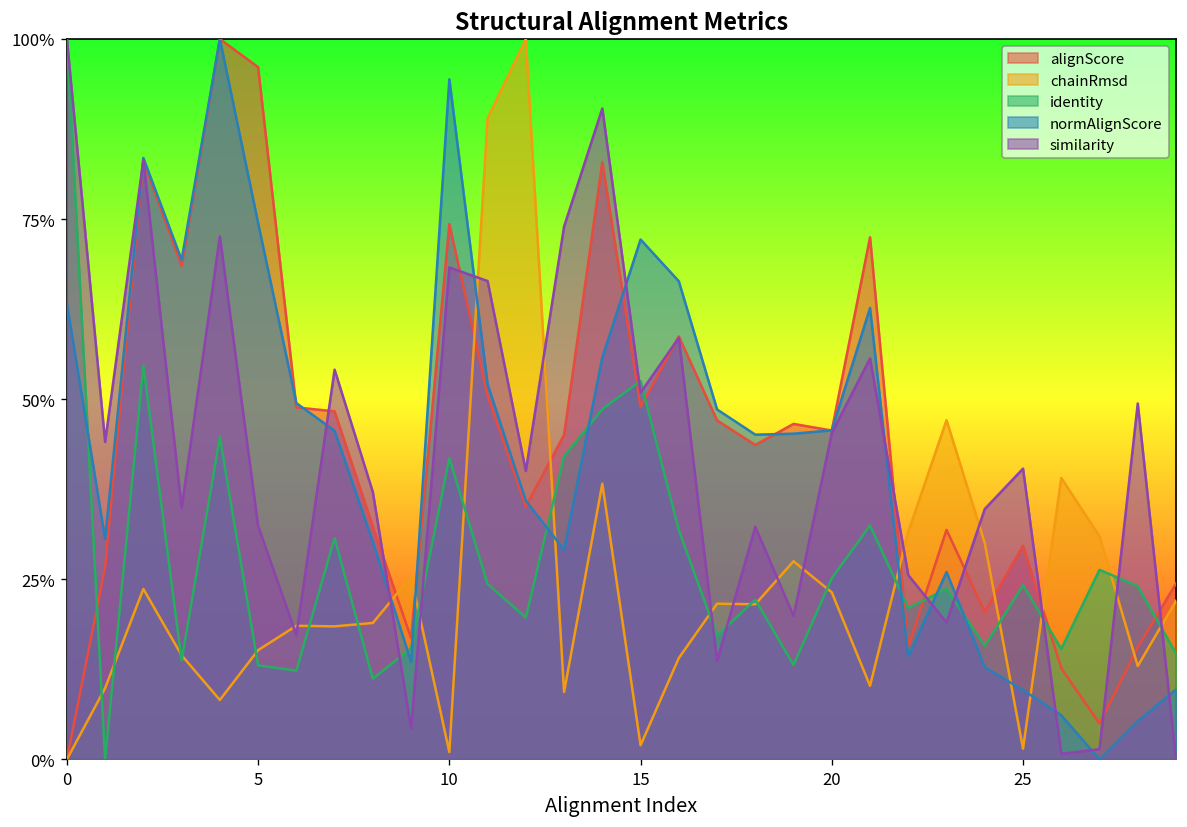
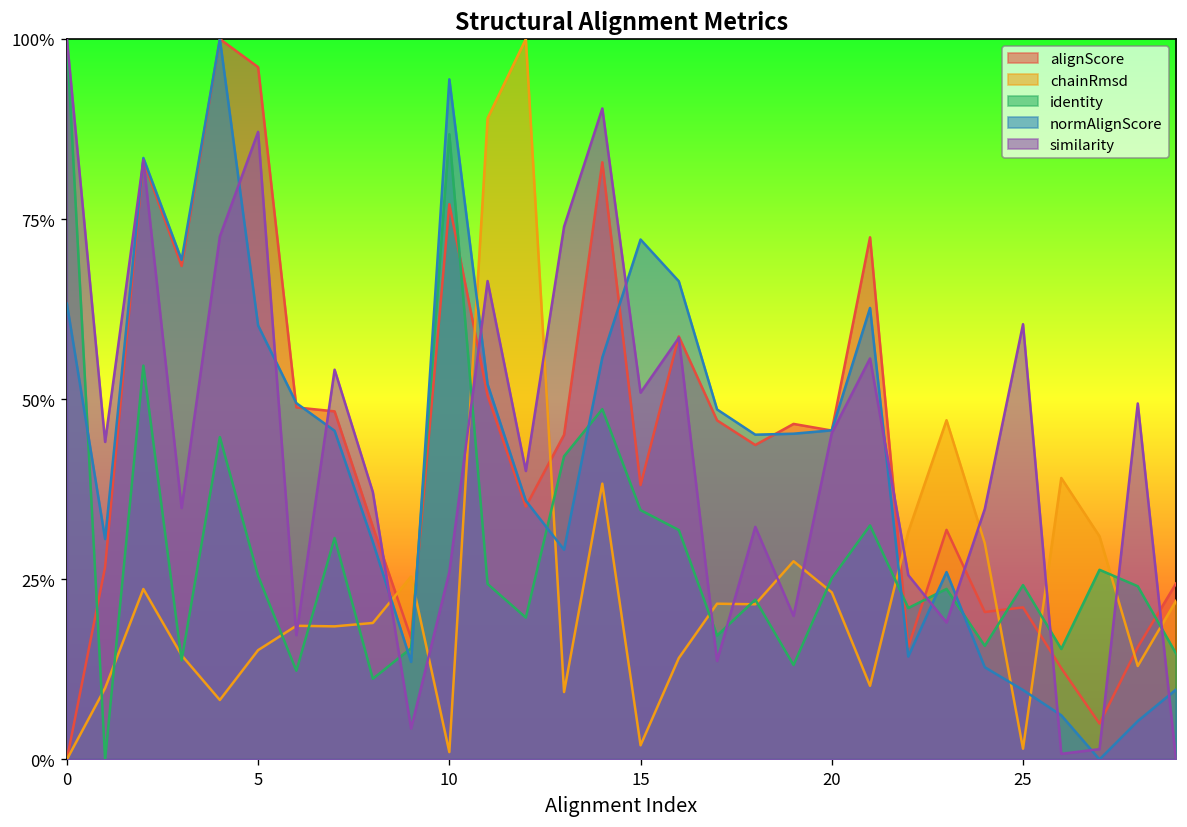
identity, 5: 13% -> 25%
normAlignScore, 5: 74% -> 60%
similarity, 5: 32% -> 87%
alignScore, 10: 74% -> 77%
identity, 10: 42% -> 87%
similarity, 10: 68% -> 26%
alignScore, 15: 49% -> 38%
identity, 15: 53% -> 35%
alignScore, 25: 30% -> 21%
similarity, 25: 40% -> 60%
